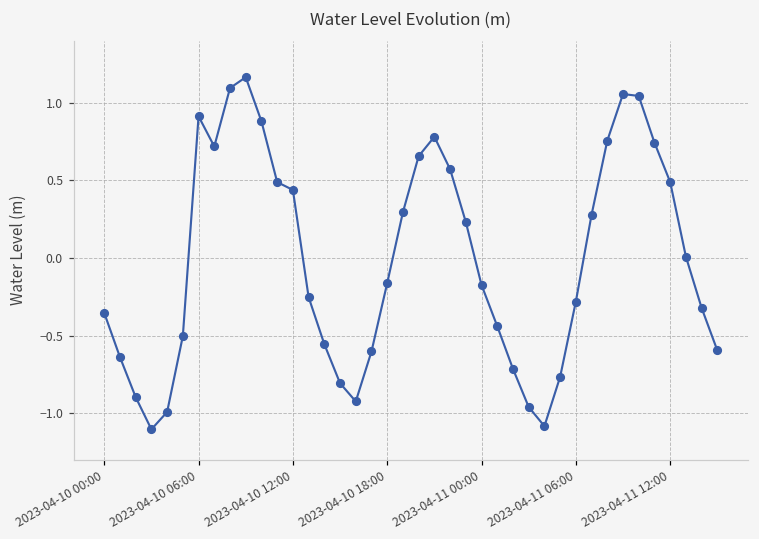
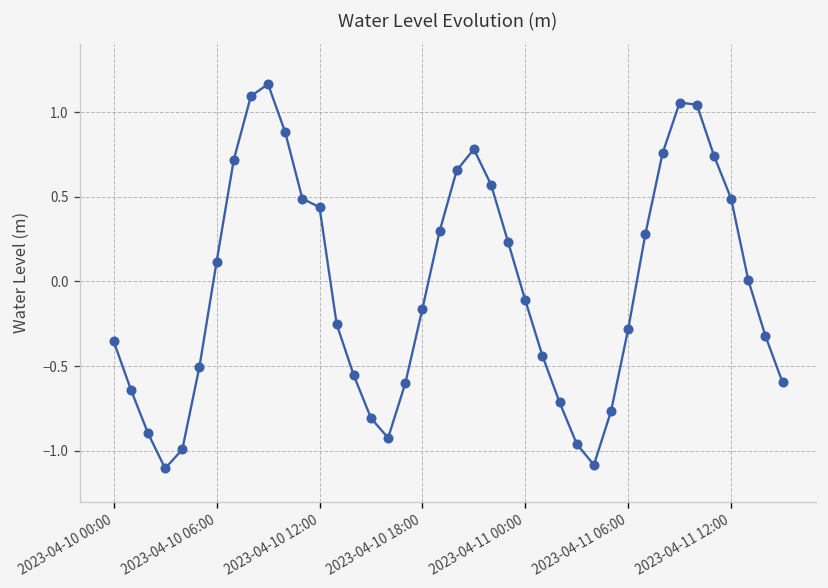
2023-04-10 06:00: 0.91 -> 0.12
2023-04-11 00:00: -0.17 -> -0.11
